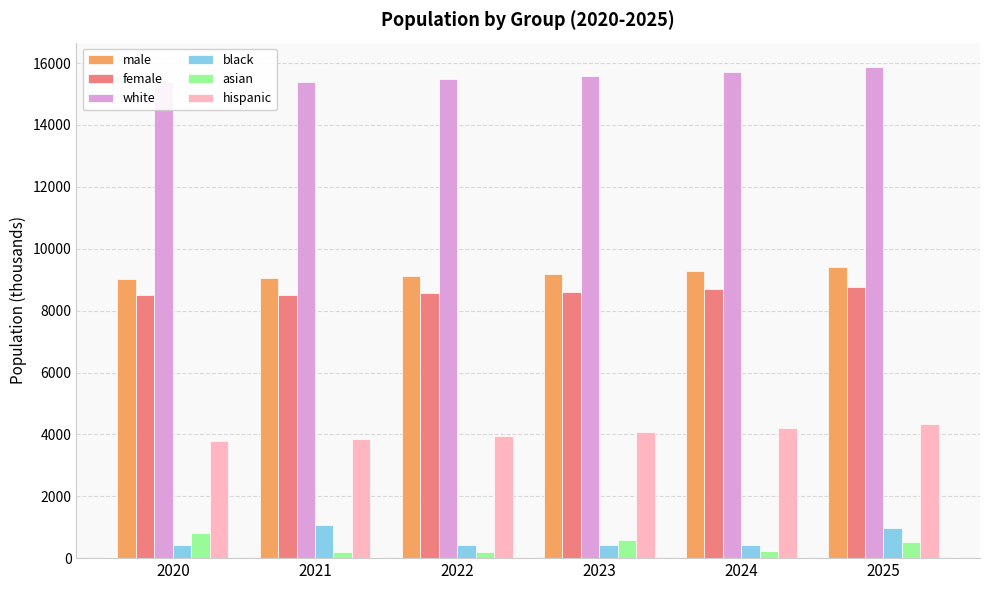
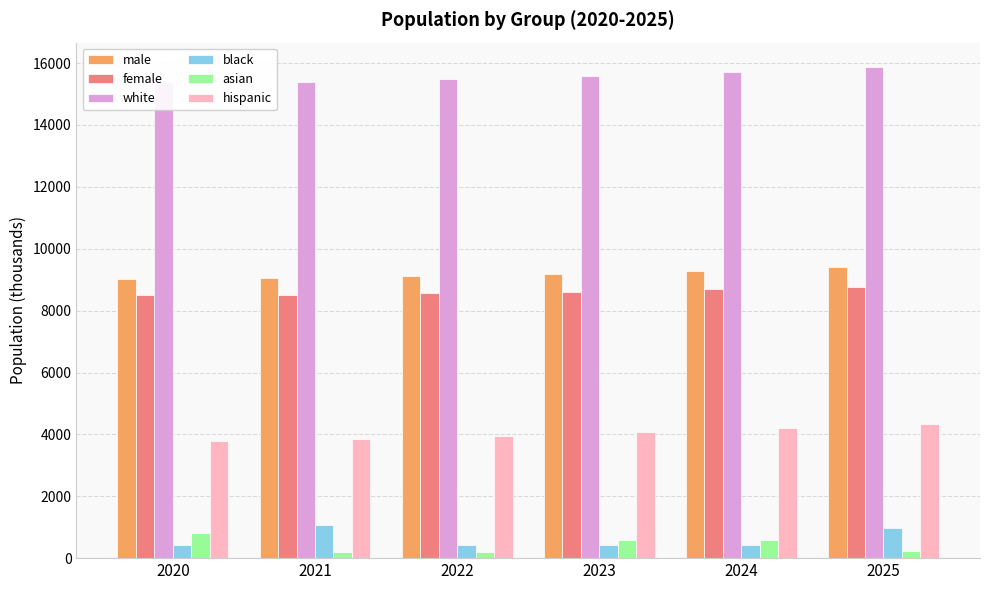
asian, 2024: 200 -> 600
asian, 2025: 500 -> 200
